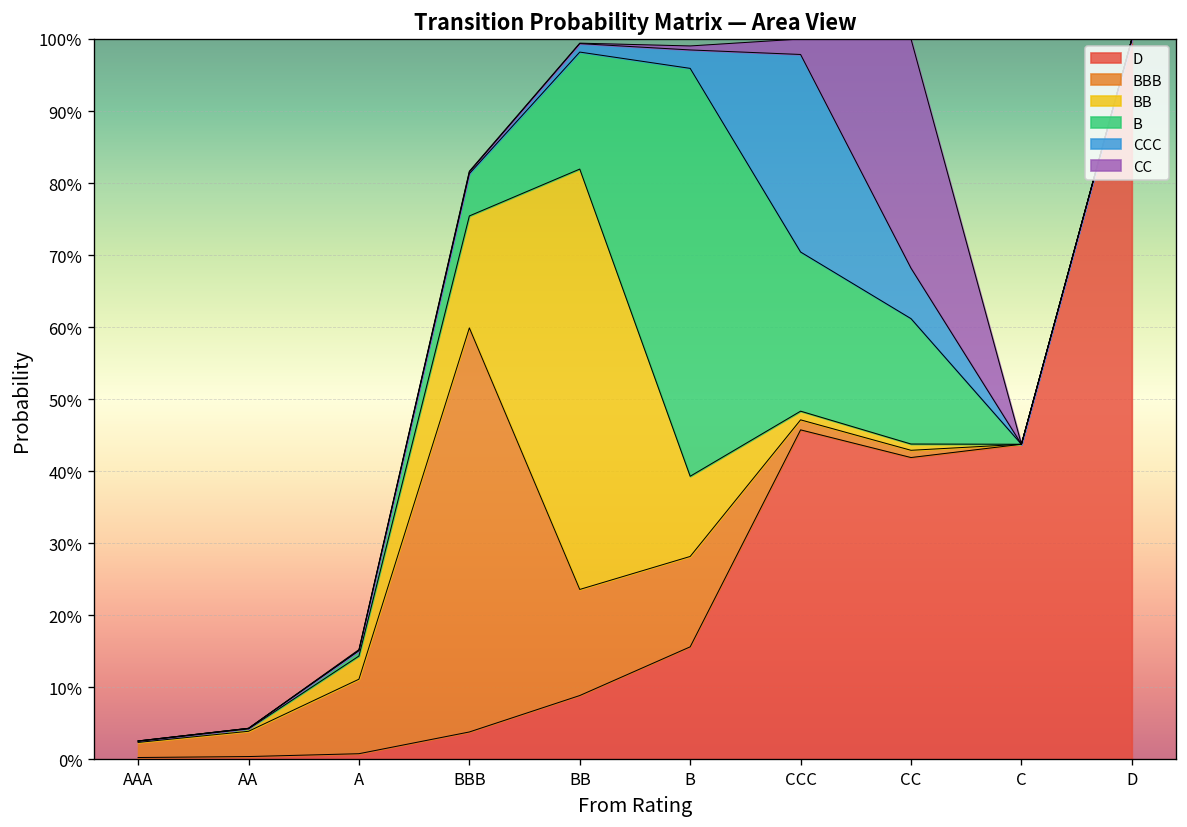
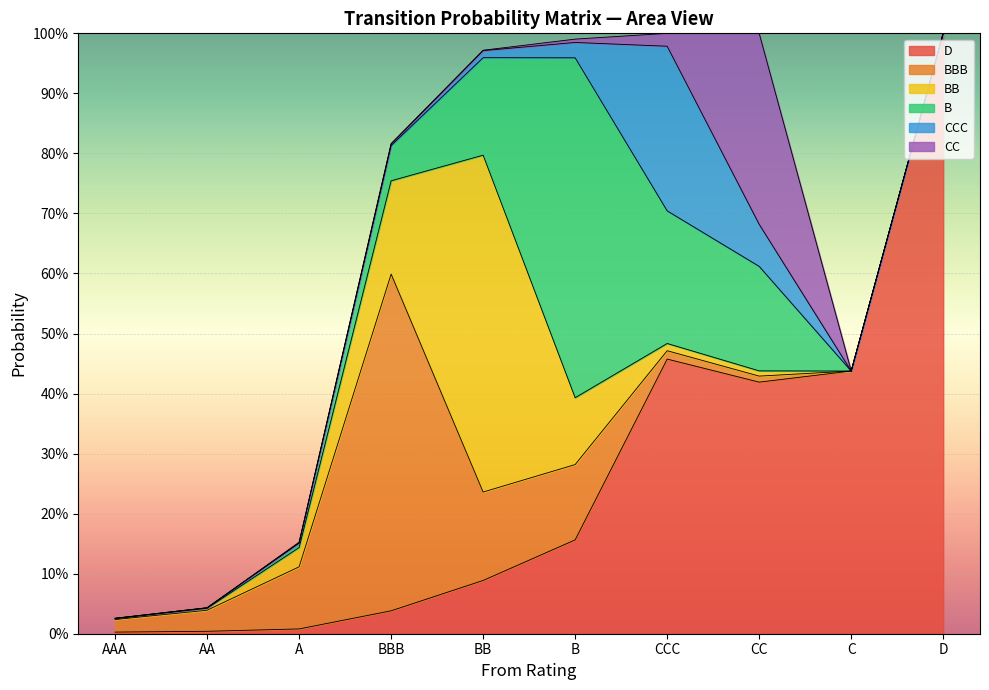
BB, BB: 58% -> 56%
